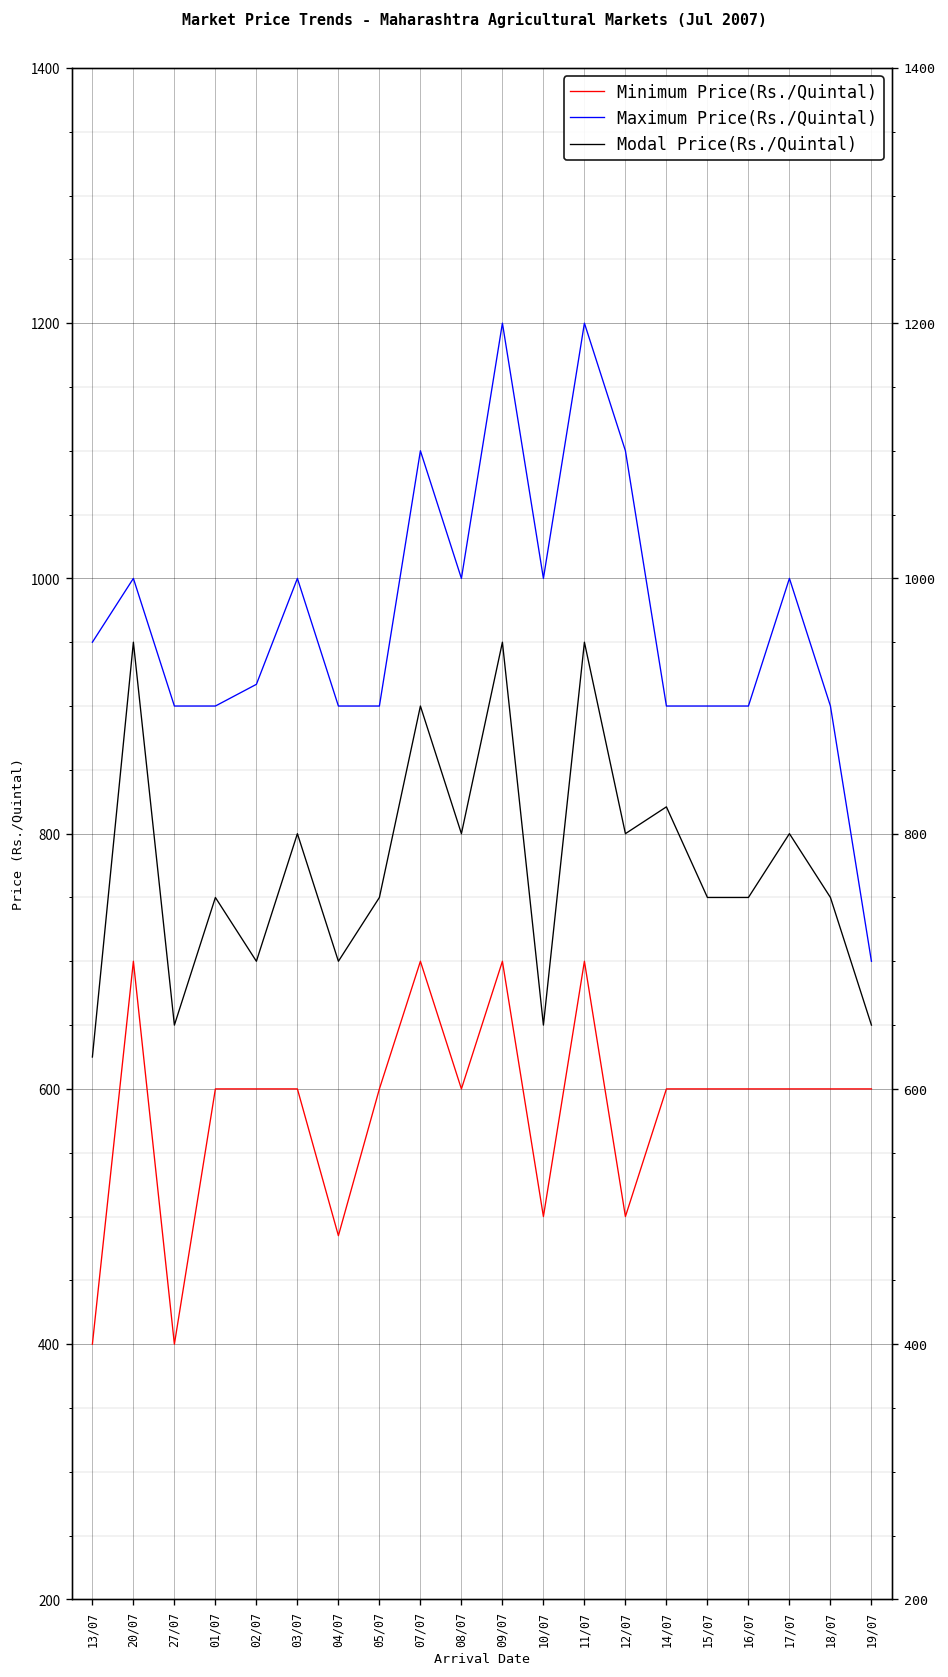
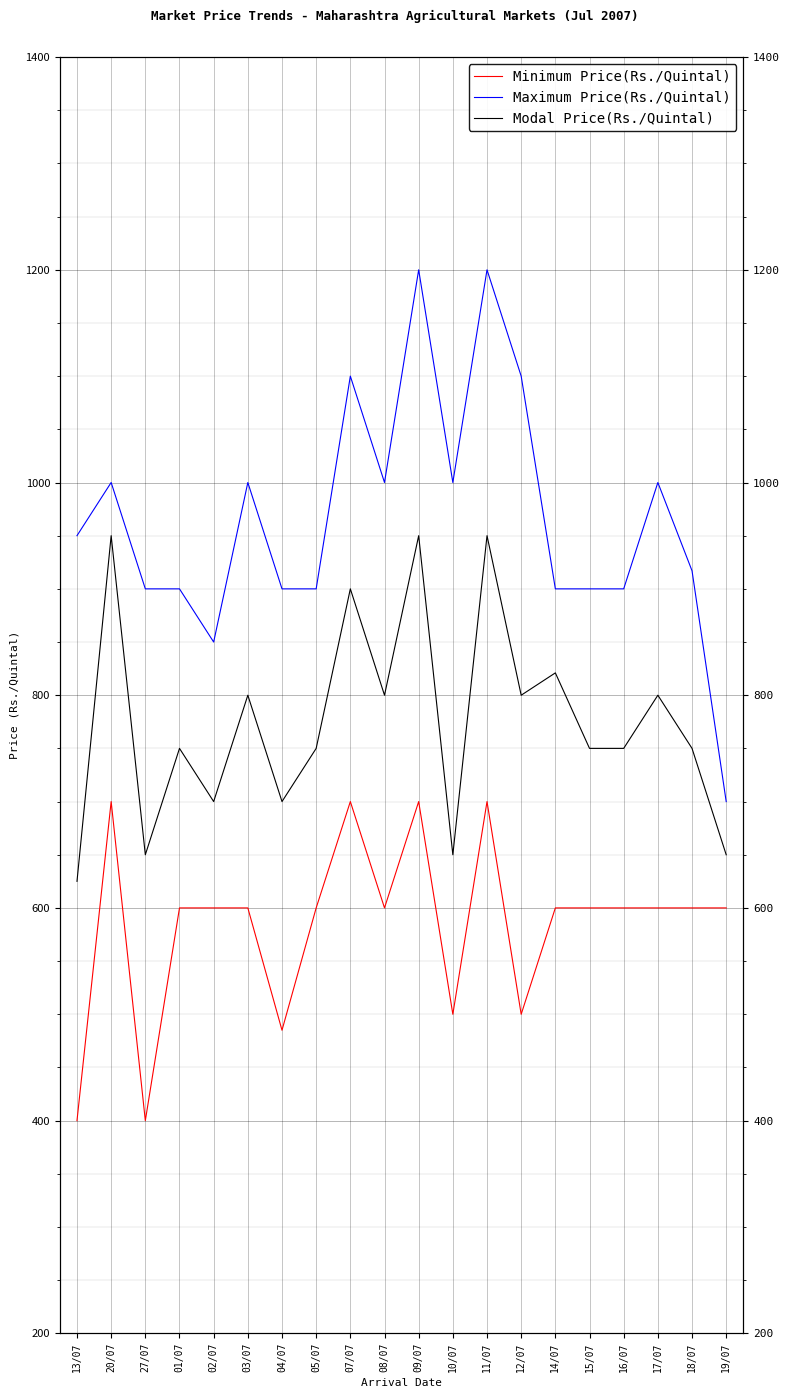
Maximum Price(Rs./Quintal), 02/07: 917 -> 850
Maximum Price(Rs./Quintal), 18/07: 900 -> 917
